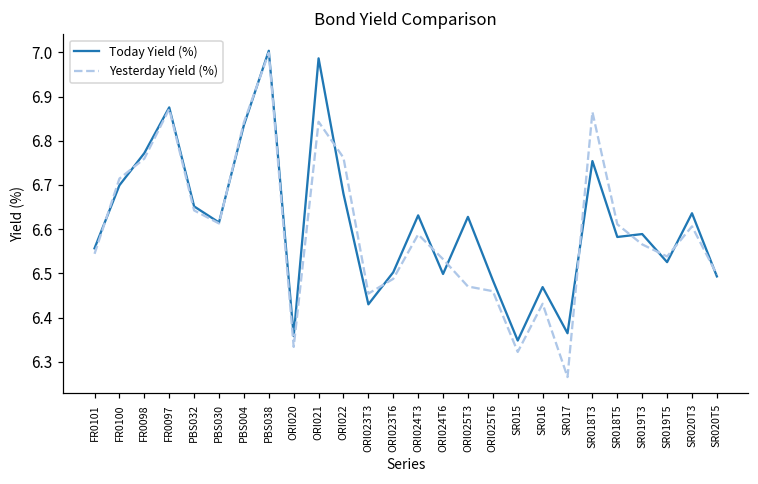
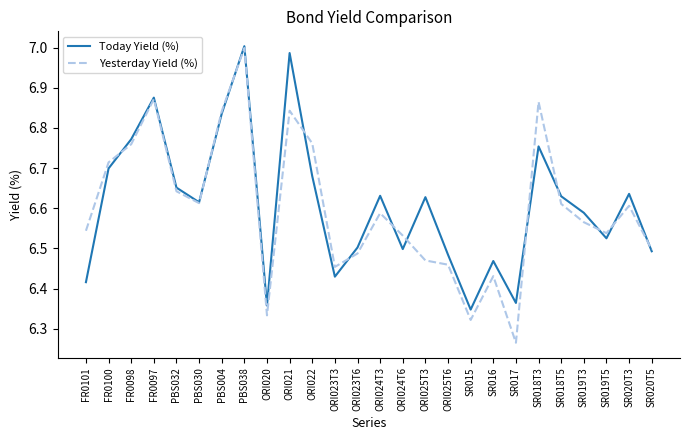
Today Yield (%), FR0101: 6.56 -> 6.42
Today Yield (%), SR018T5: 6.58 -> 6.63
